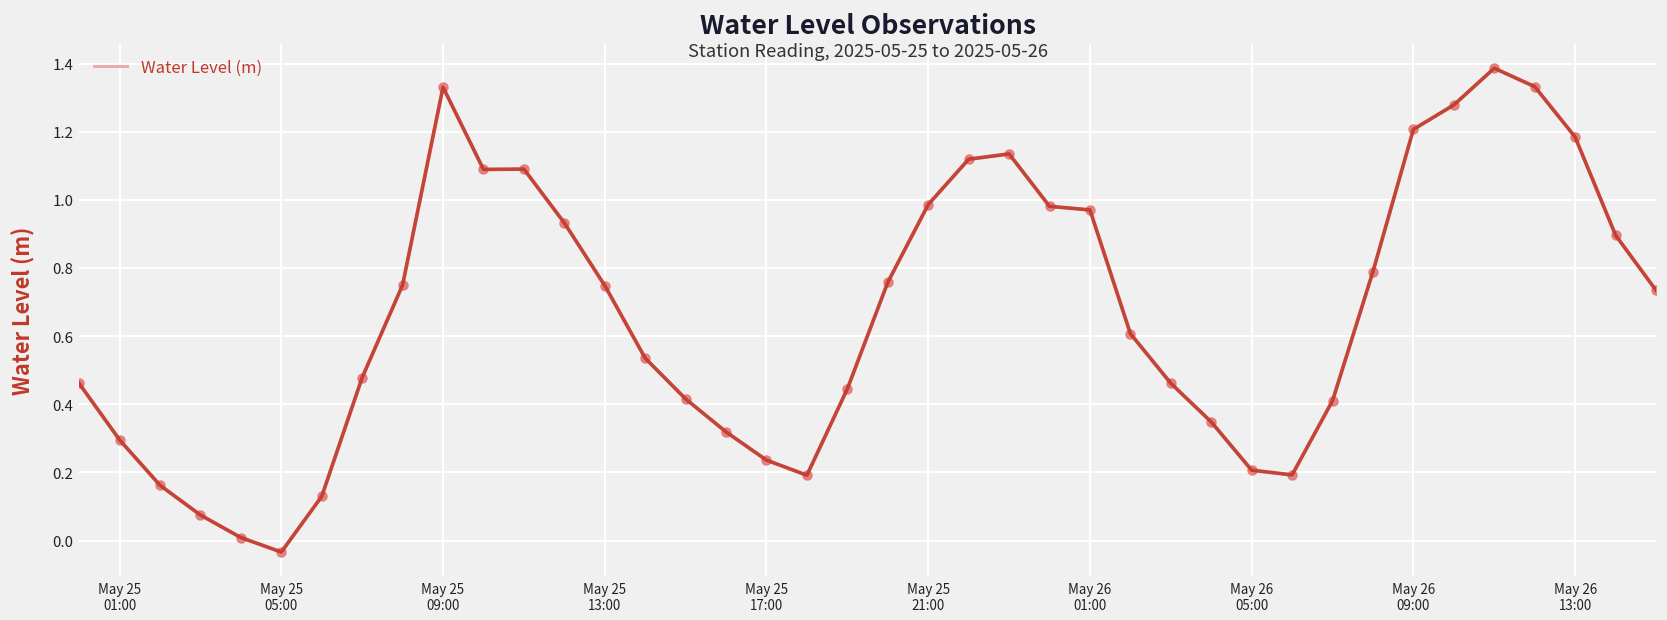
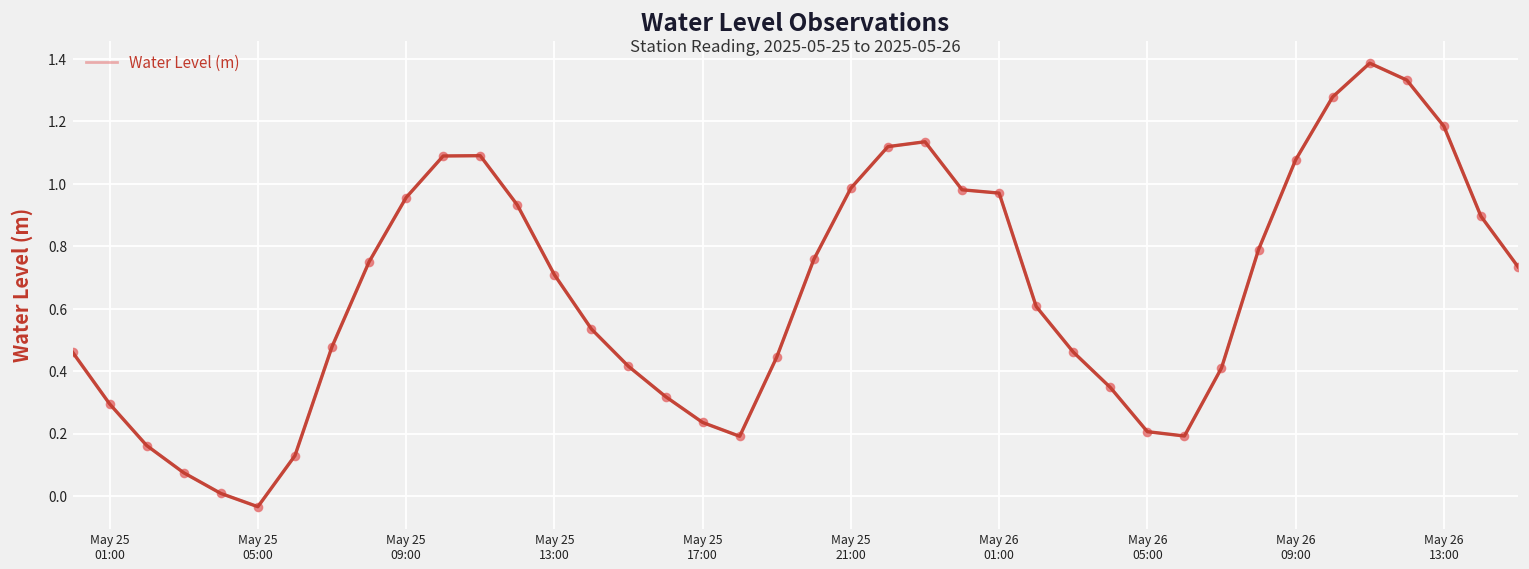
May 25 09:00: 1.33 -> 0.96
May 25 13:00: 0.75 -> 0.71
May 26 09:00: 1.21 -> 1.08
